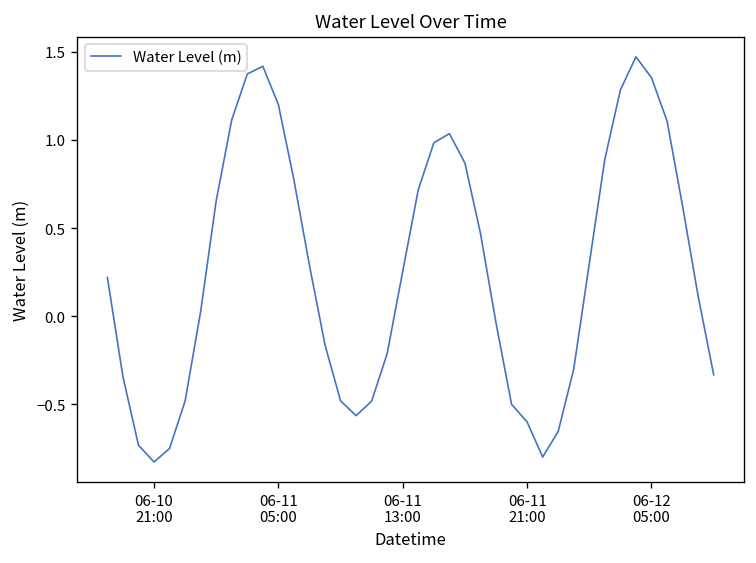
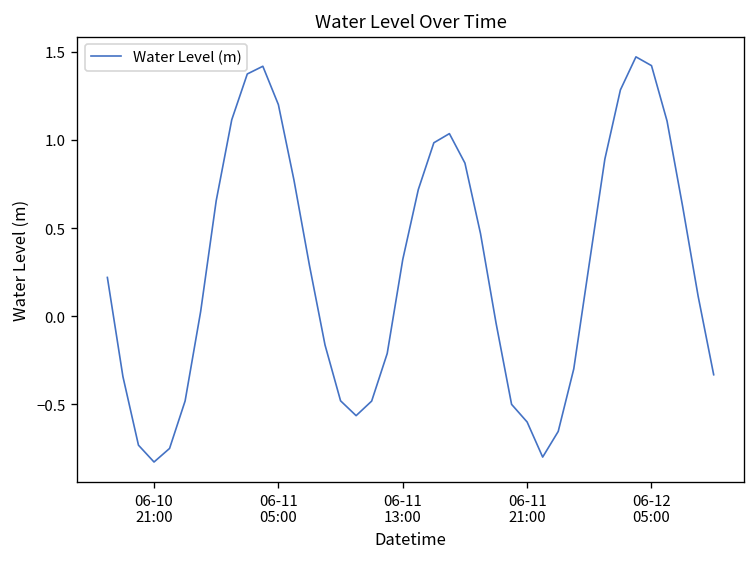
06-11 13:00: 0.26 -> 0.32
06-12 05:00: 1.35 -> 1.42
